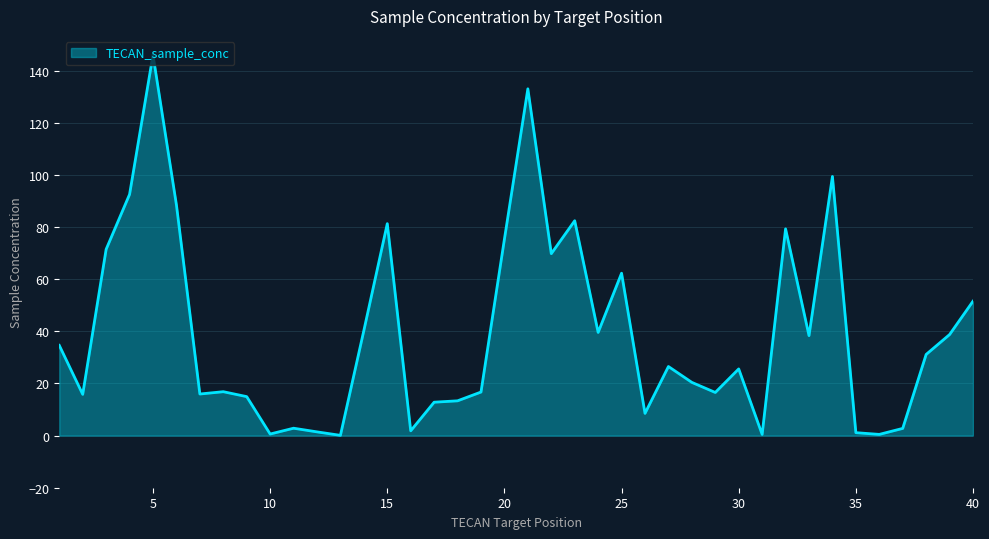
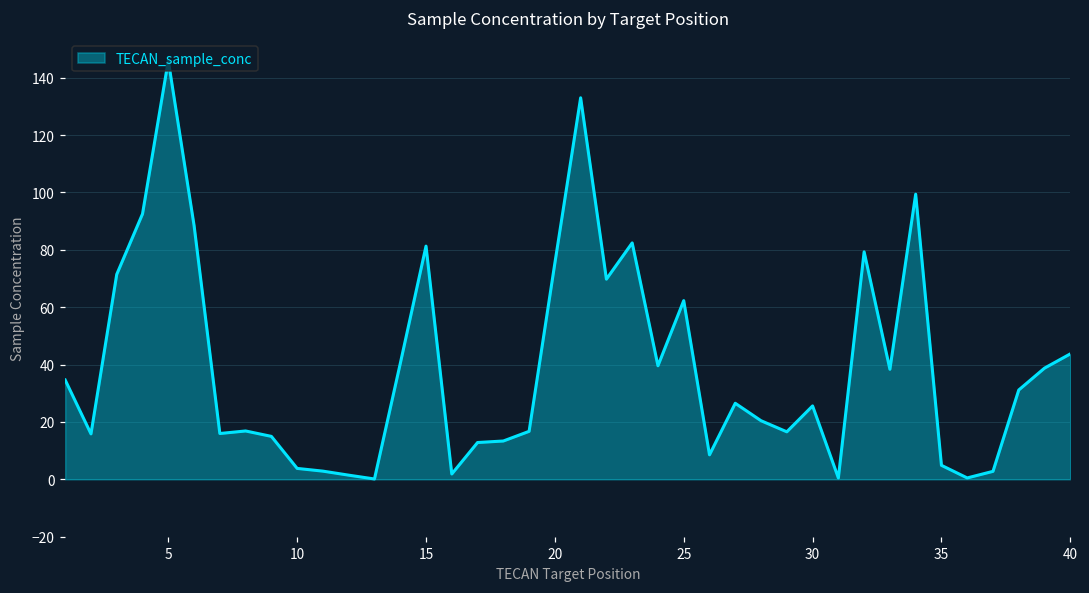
10: 1 -> 4
35: 1 -> 5
40: 52 -> 44
